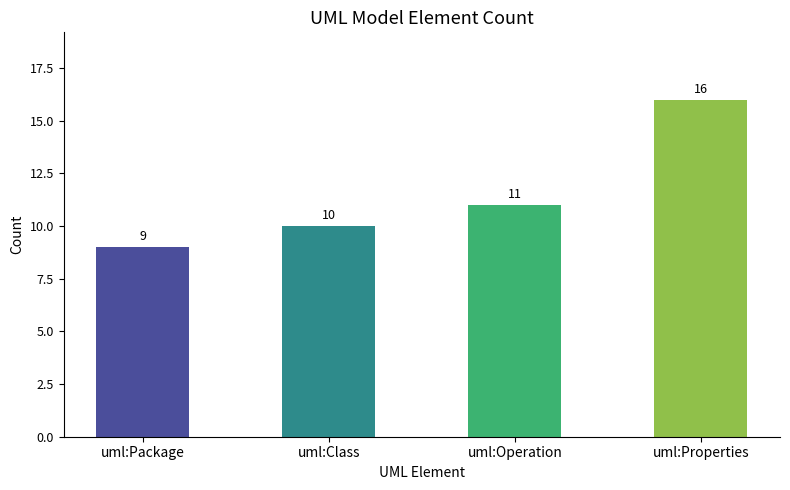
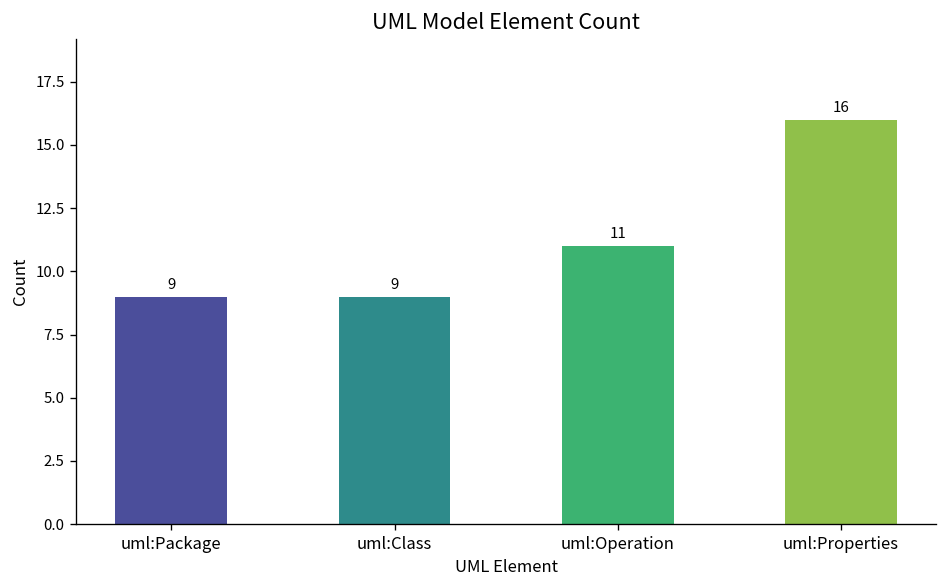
uml:Class: 10 -> 9
